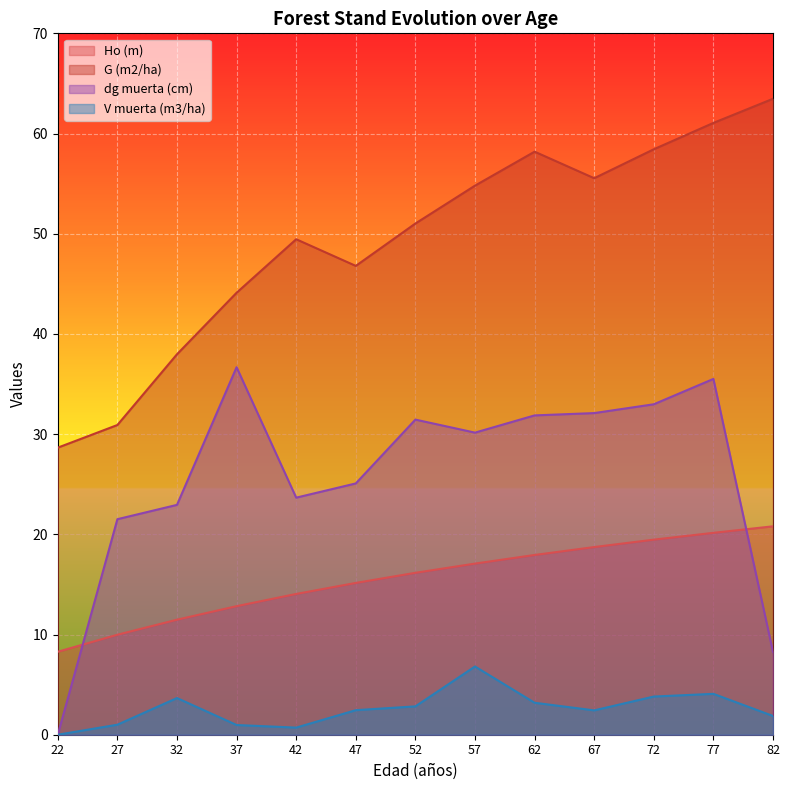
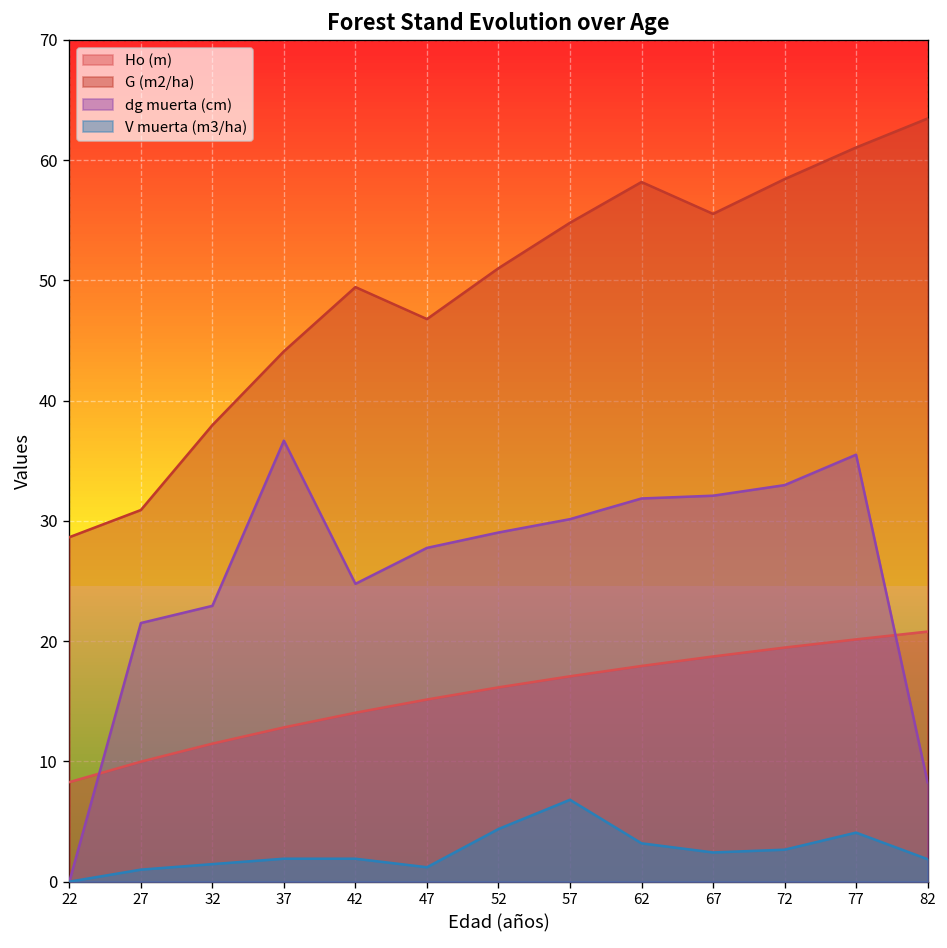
V muerta (m3/ha), 32: 3.7 -> 1.5
V muerta (m3/ha), 37: 1.0 -> 1.9
dg muerta (cm), 42: 23.7 -> 24.8
V muerta (m3/ha), 42: 0.7 -> 1.9
dg muerta (cm), 47: 25.1 -> 27.8
V muerta (m3/ha), 47: 2.5 -> 1.2
dg muerta (cm), 52: 31.5 -> 29.0
V muerta (m3/ha), 52: 2.8 -> 4.4
V muerta (m3/ha), 72: 3.8 -> 2.7
